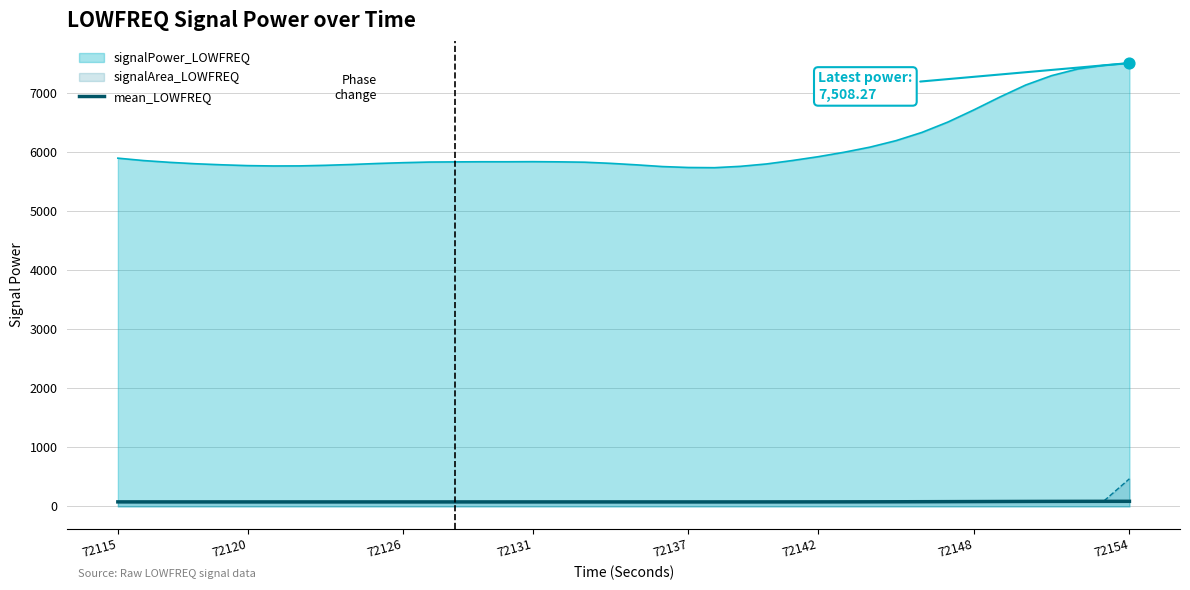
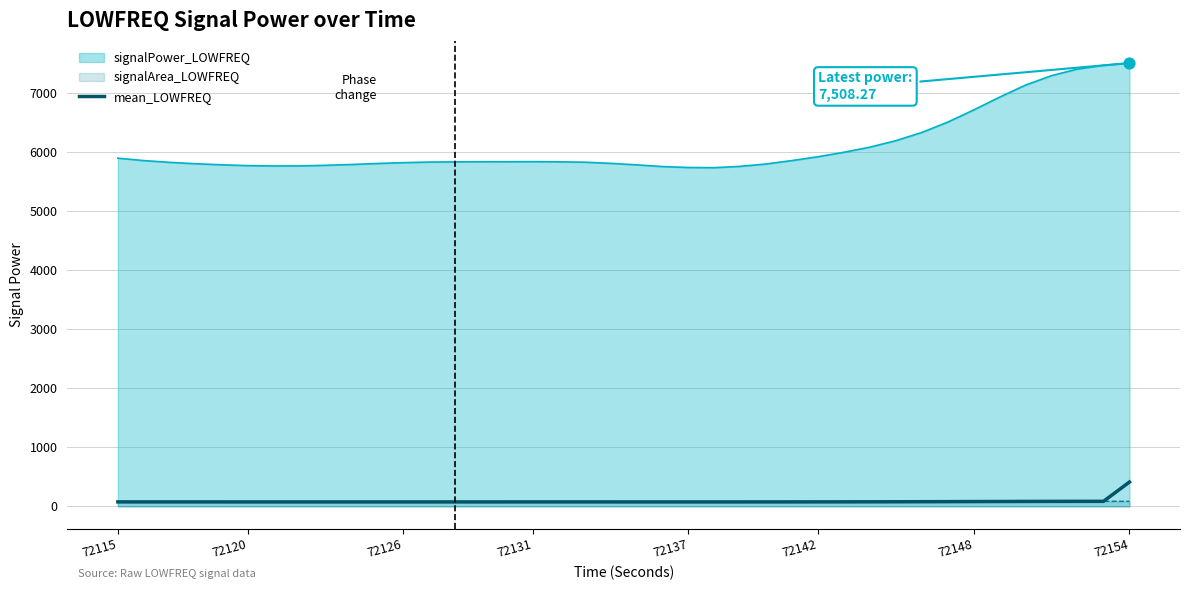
signalArea_LOWFREQ, 72154: 500 -> 100
mean_LOWFREQ, 72154: 100 -> 400
